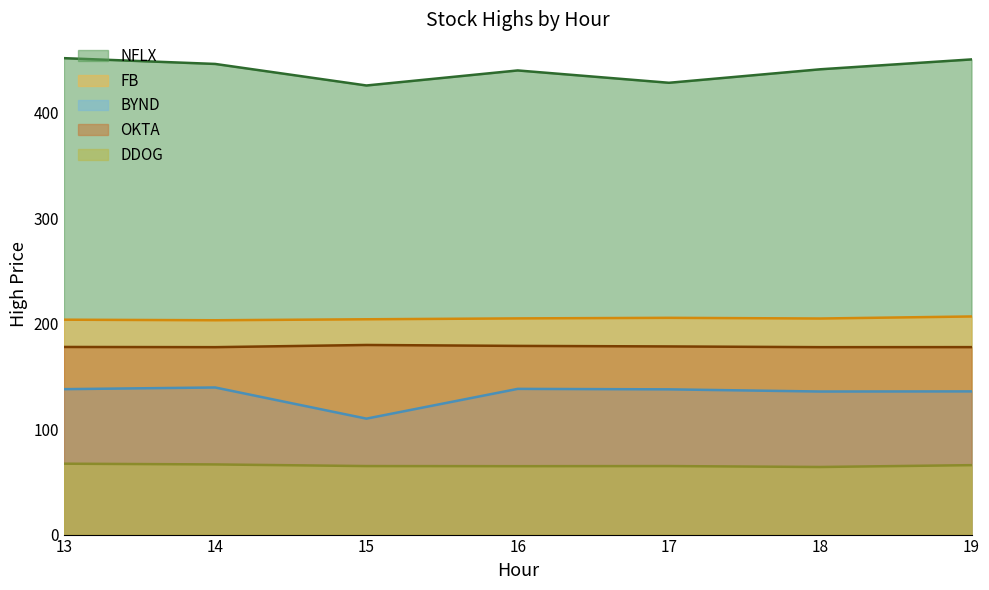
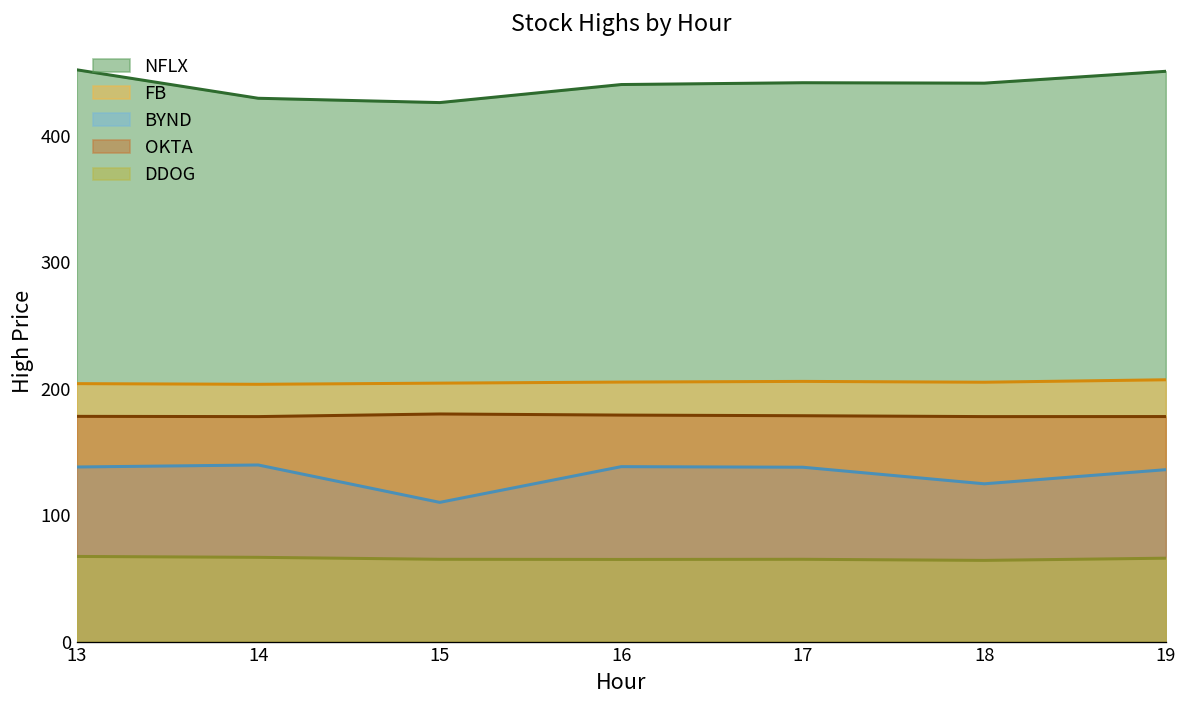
NFLX, 14: 447 -> 429
NFLX, 17: 429 -> 442
BYND, 18: 136 -> 125
